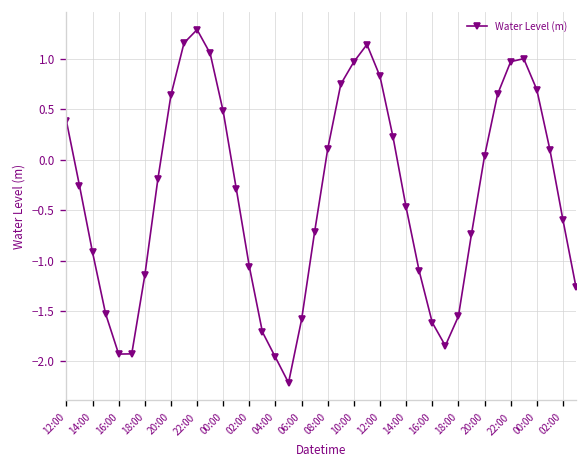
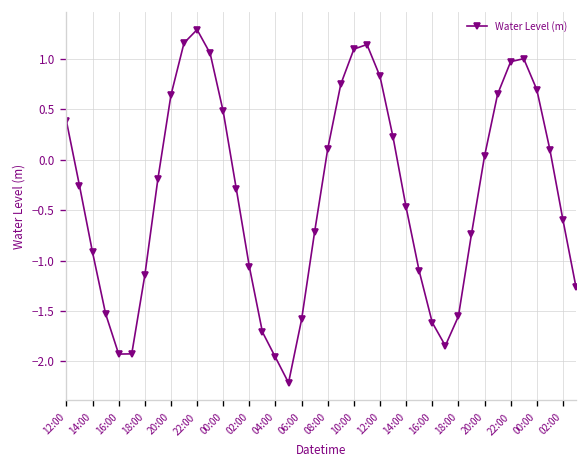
10:00: 1.0 -> 1.1
